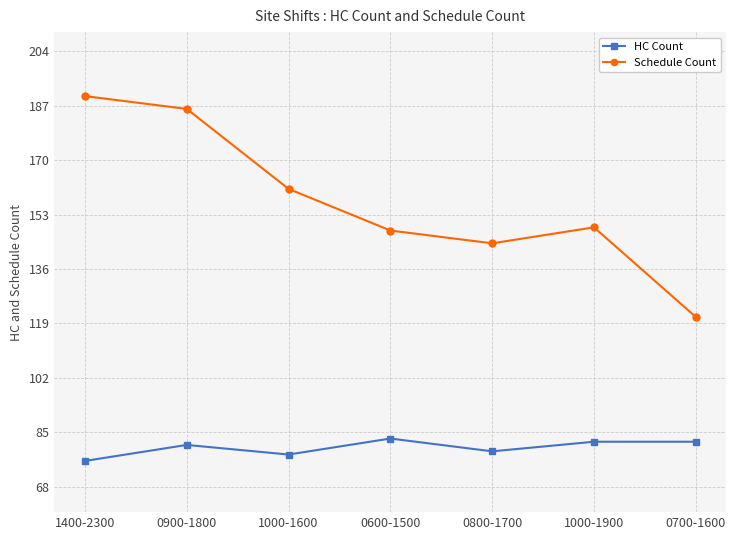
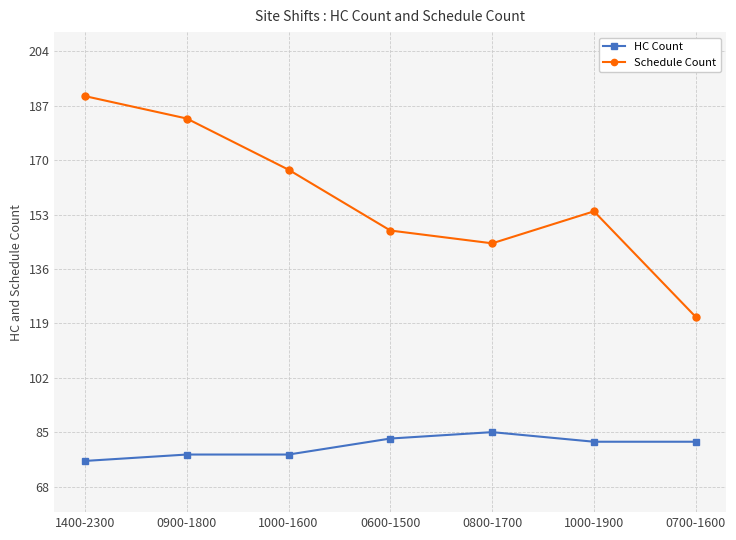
HC Count, 0900-1800: 81 -> 78
Schedule Count, 0900-1800: 186 -> 183
Schedule Count, 1000-1600: 161 -> 167
HC Count, 0800-1700: 79 -> 85
Schedule Count, 1000-1900: 149 -> 154
